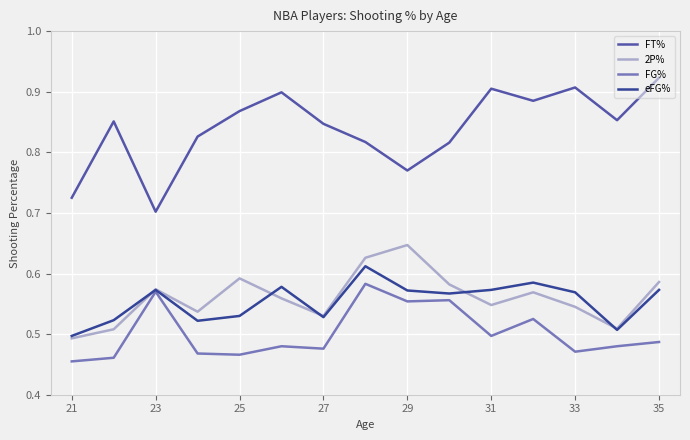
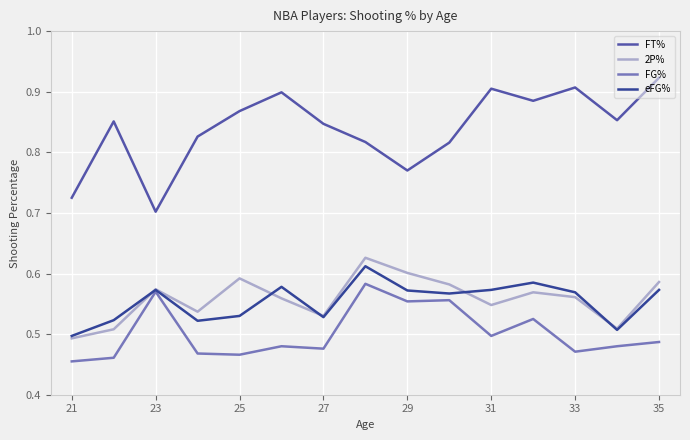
2P%, 29: 0.65 -> 0.60
2P%, 33: 0.55 -> 0.56
